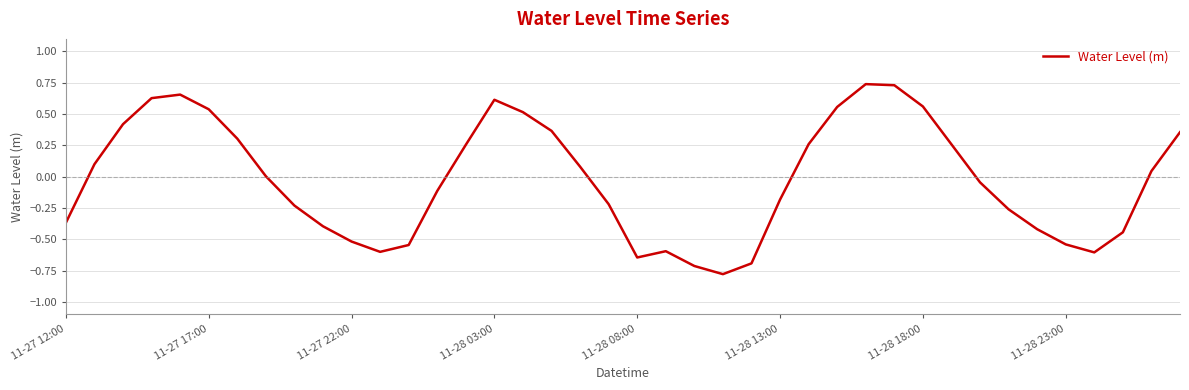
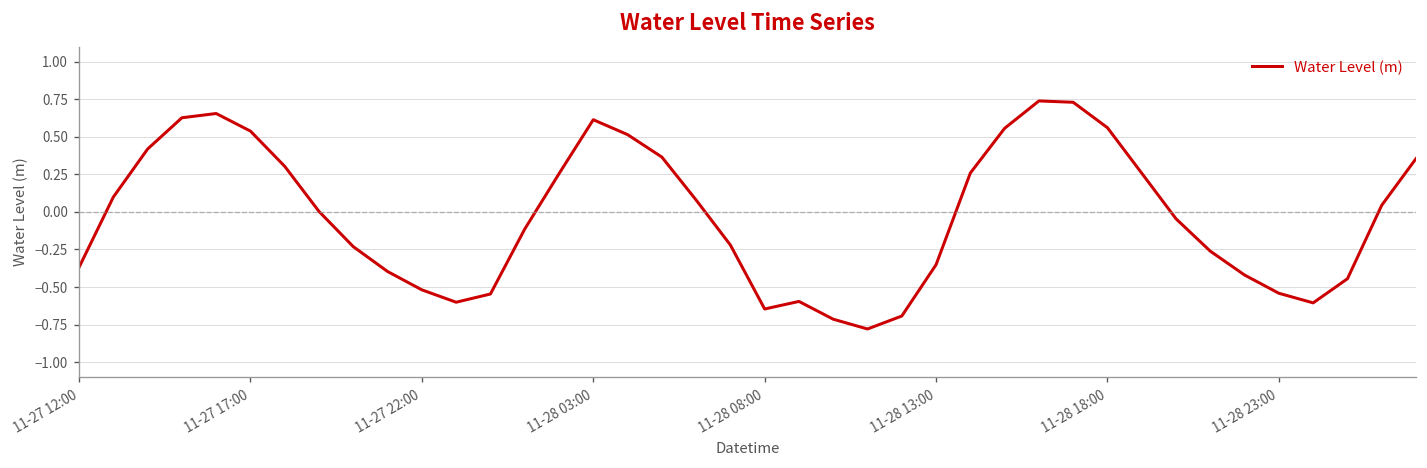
11-28 13:00: -0.18 -> -0.35
